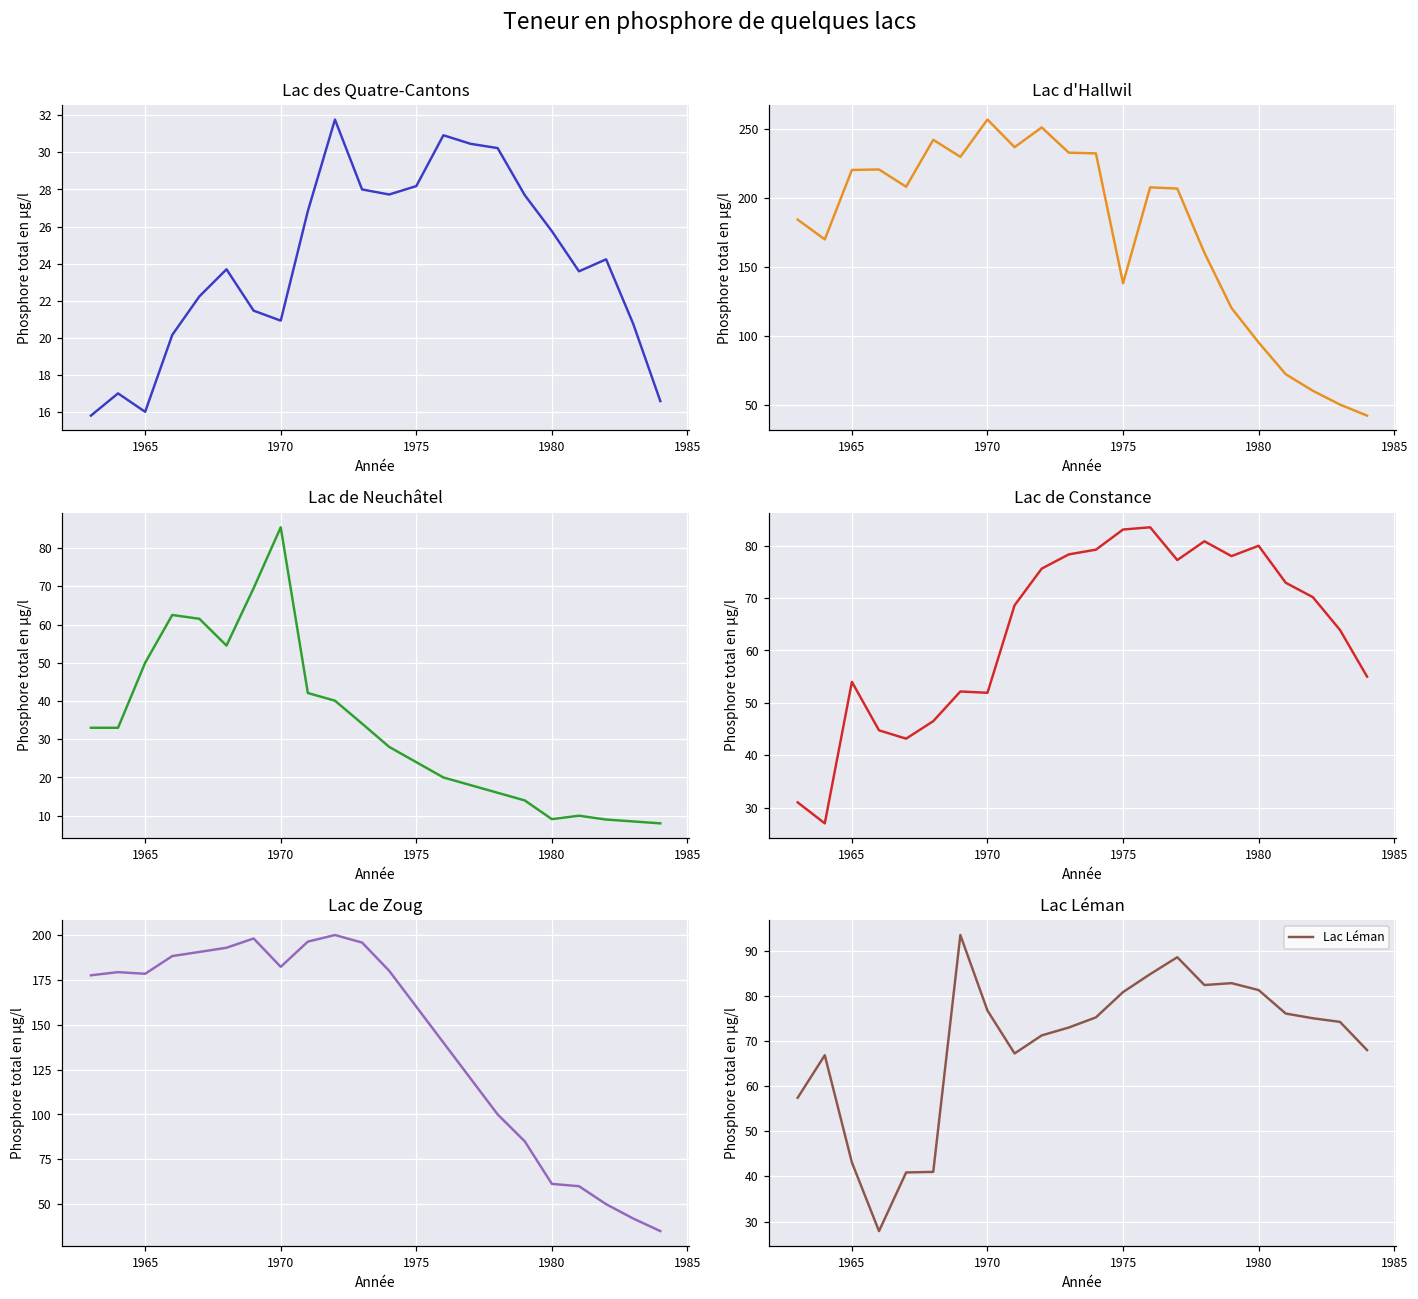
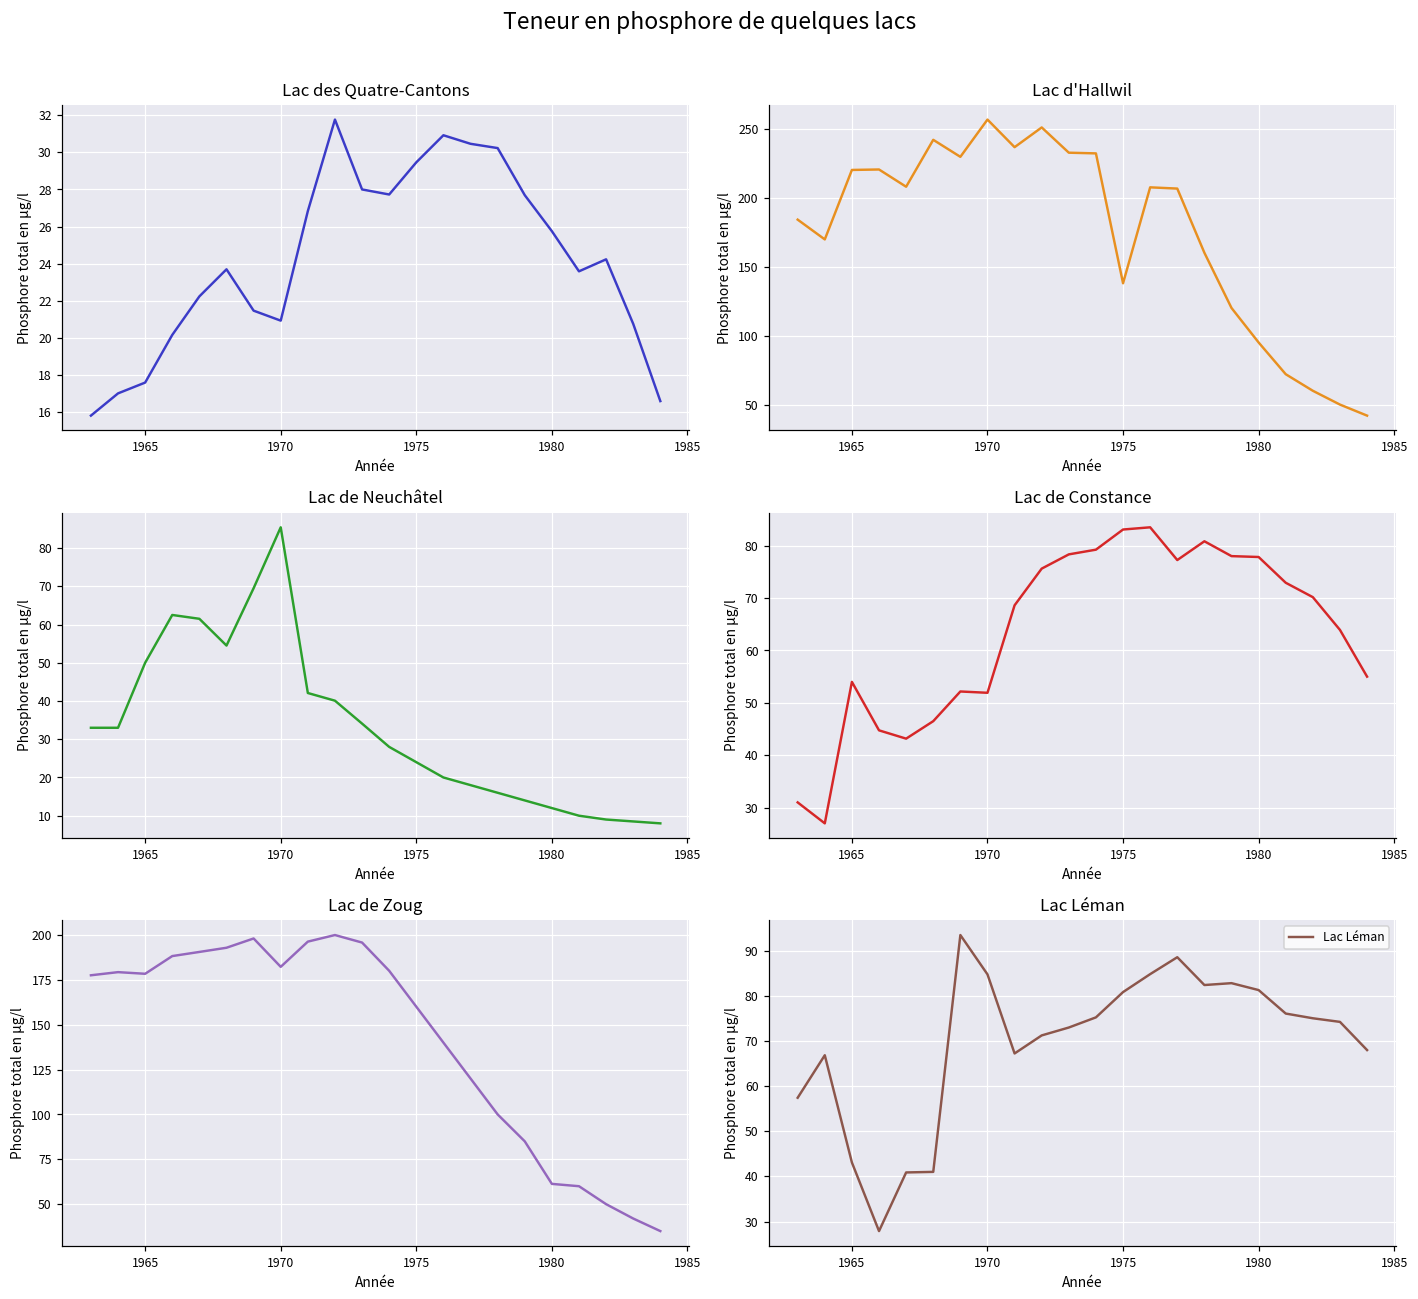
Lac des Quatre-Cantons, 1965: 16.0 -> 17.6
Lac des Quatre-Cantons, 1975: 28.2 -> 29.5
Lac de Neuchâtel, 1980: 9 -> 12
Lac de Constance, 1980: 80 -> 78
Lac Léman, 1970: 77 -> 85
